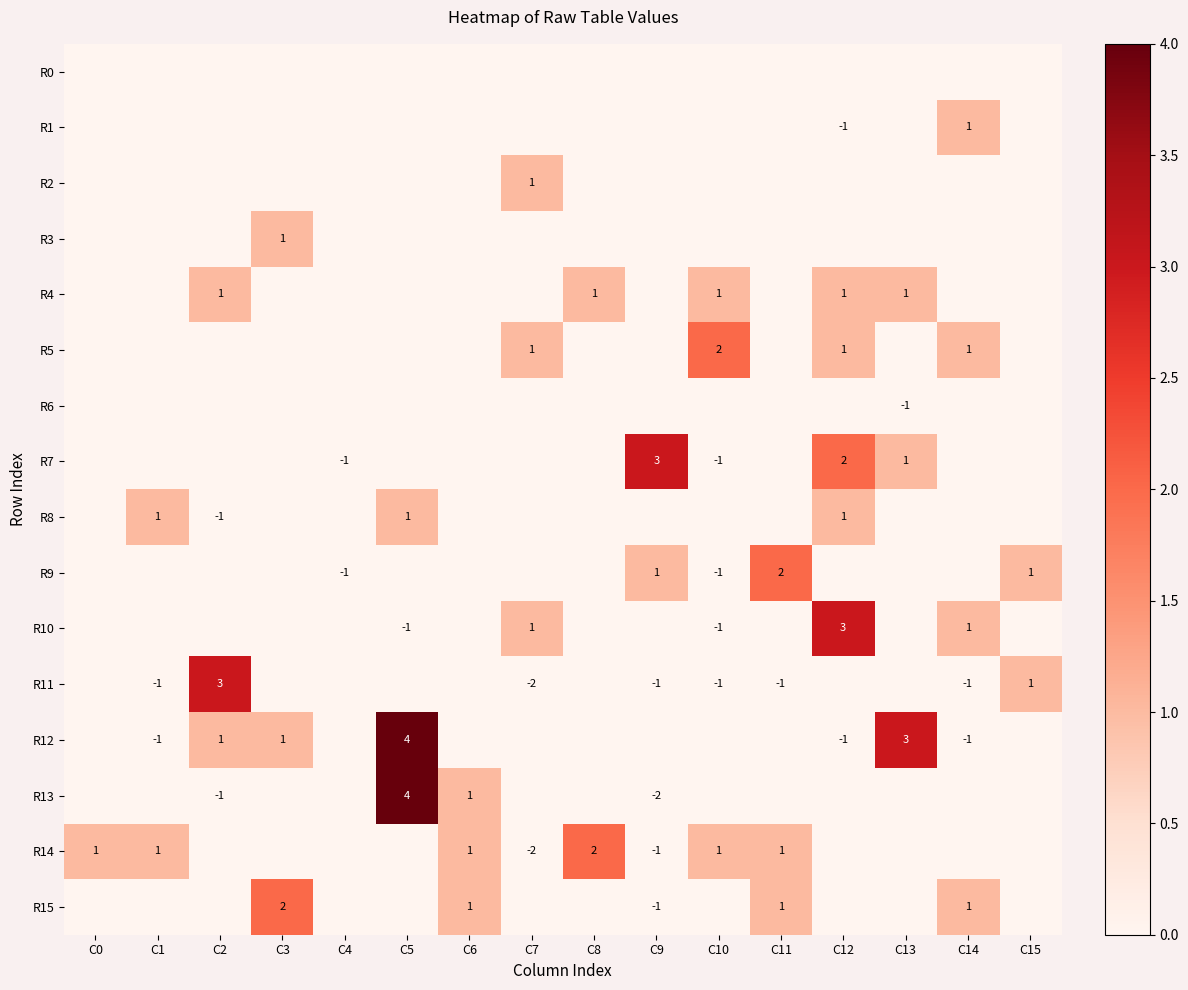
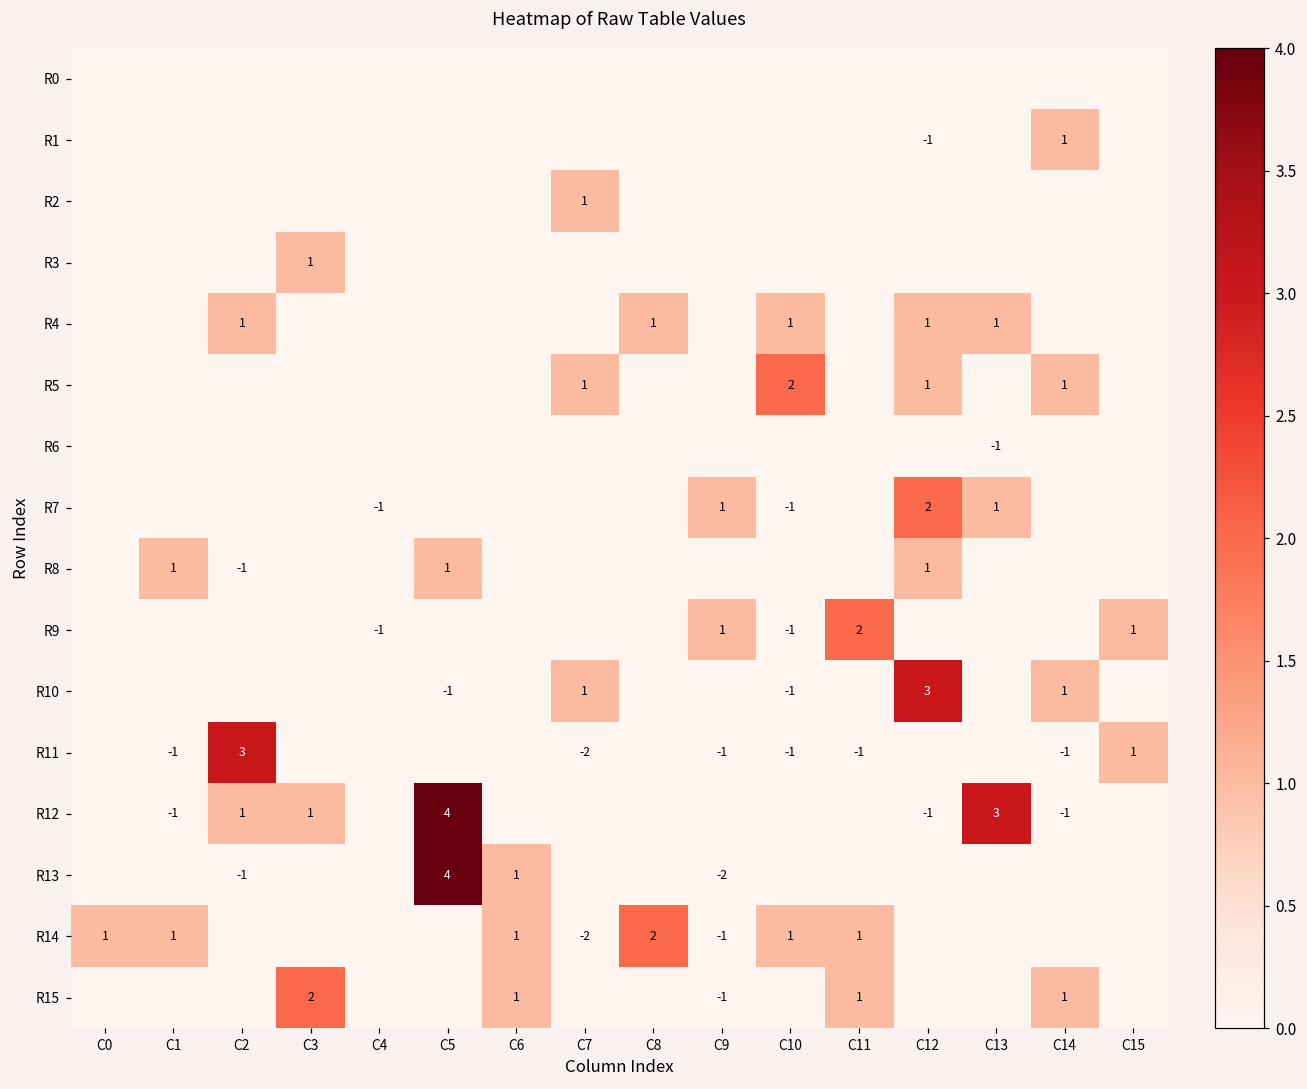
R7, C9: 3 -> 1
